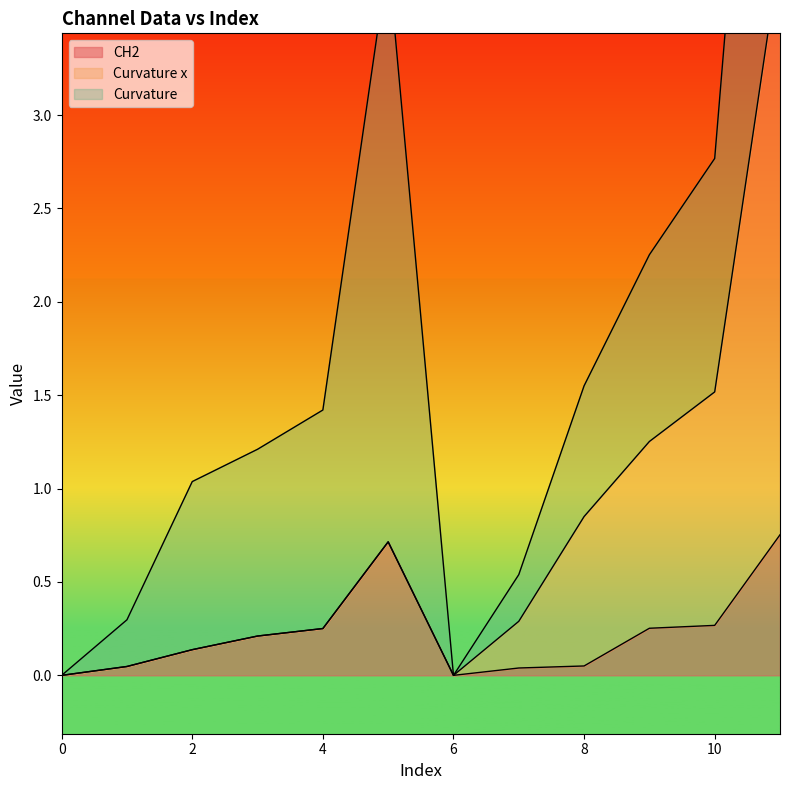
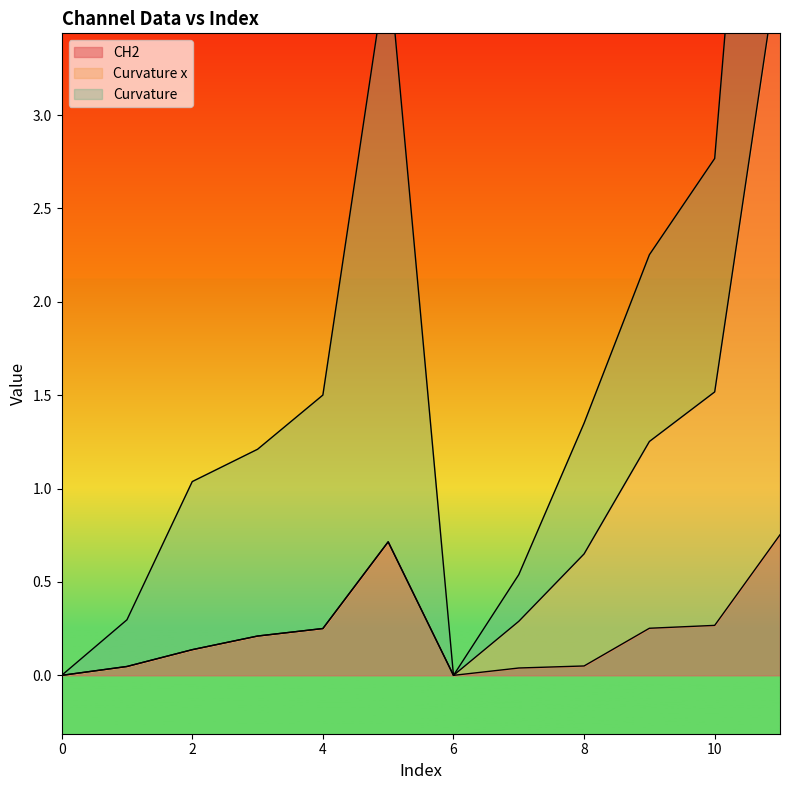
Curvature, 4: 1.17 -> 1.25
Curvature x, 8: 0.8 -> 0.6
